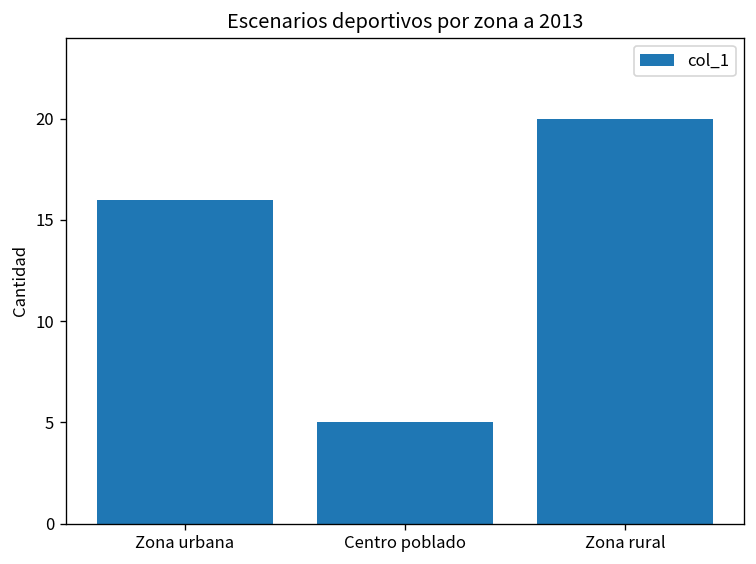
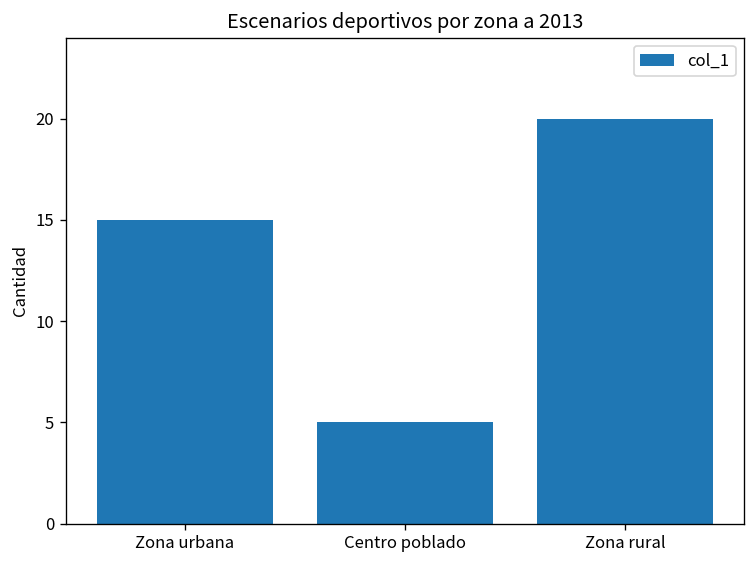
Zona urbana: 16 -> 15
